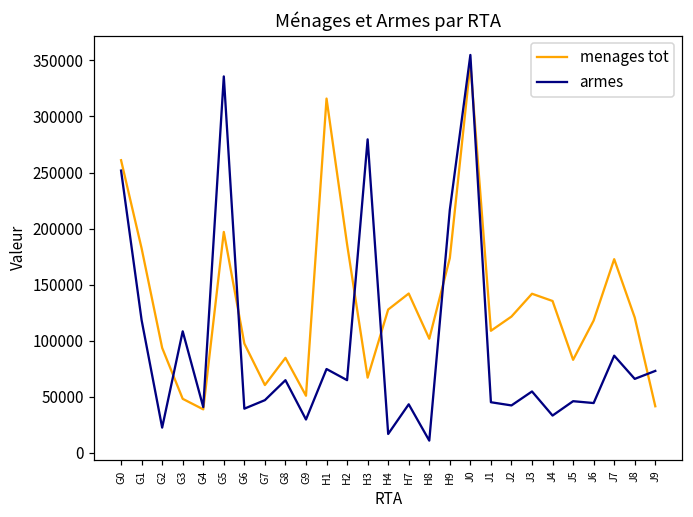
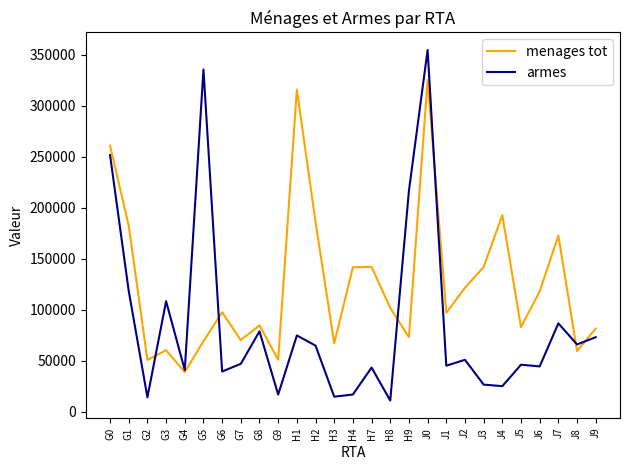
menages tot, G2: 94000 -> 51000
armes, G2: 23000 -> 14000
menages tot, G3: 48000 -> 60000
menages tot, G5: 197000 -> 69000
menages tot, G7: 61000 -> 70000
armes, G8: 65000 -> 79000
armes, G9: 30000 -> 17000
armes, H3: 280000 -> 15000
menages tot, H4: 128000 -> 142000
menages tot, H9: 174000 -> 73000
menages tot, J0: 347000 -> 325000
menages tot, J1: 109000 -> 97000
armes, J2: 42000 -> 51000
armes, J3: 55000 -> 27000
menages tot, J4: 135000 -> 193000
armes, J4: 33000 -> 25000
menages tot, J8: 121000 -> 60000
menages tot, J9: 42000 -> 82000
